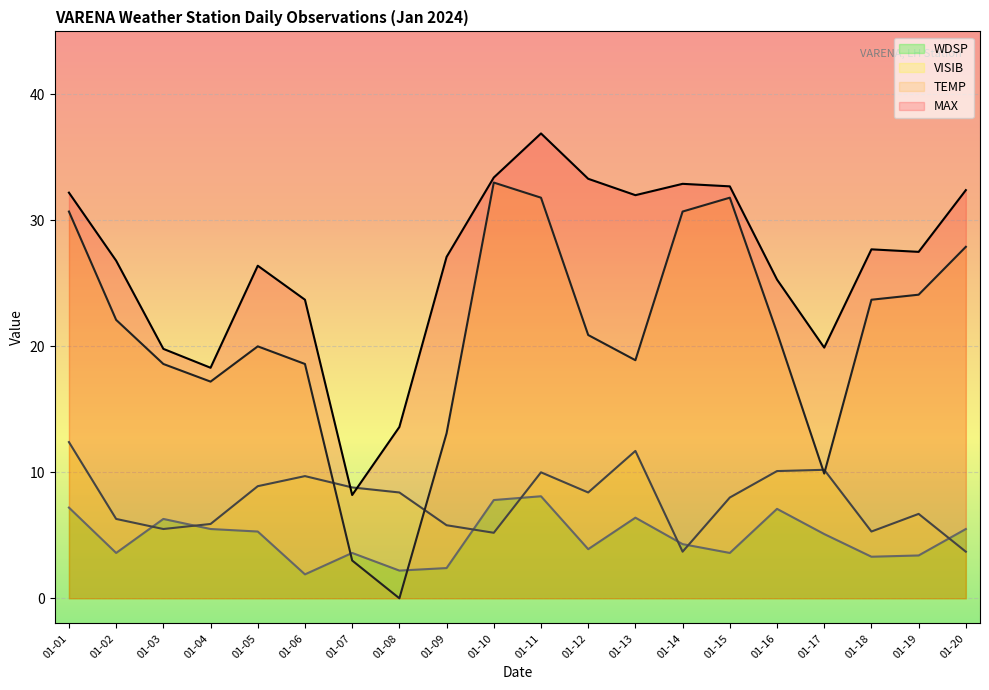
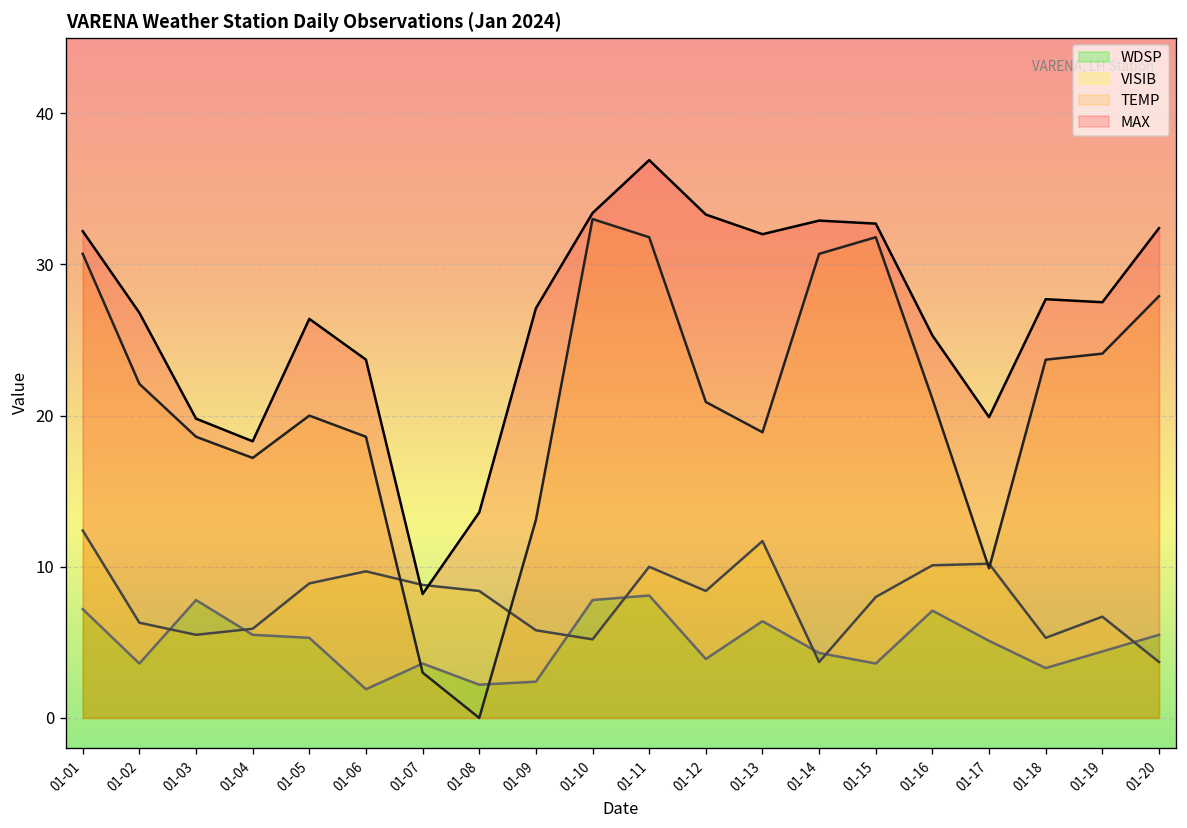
WDSP, 01-03: 6.3 -> 7.8
WDSP, 01-19: 3.4 -> 4.4
